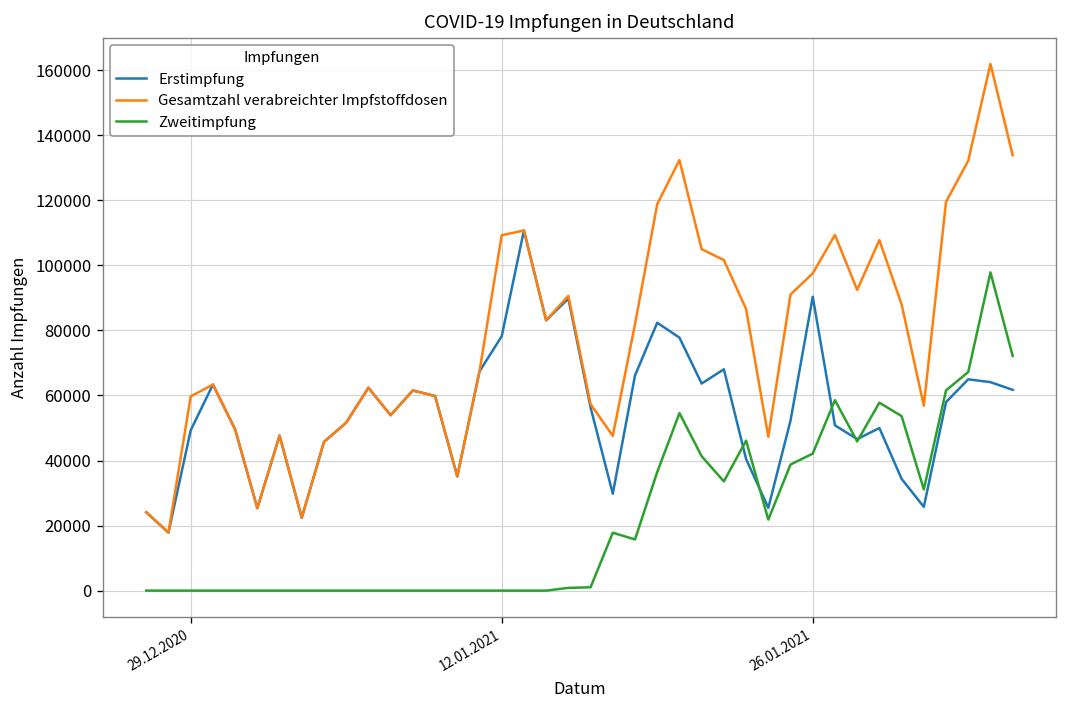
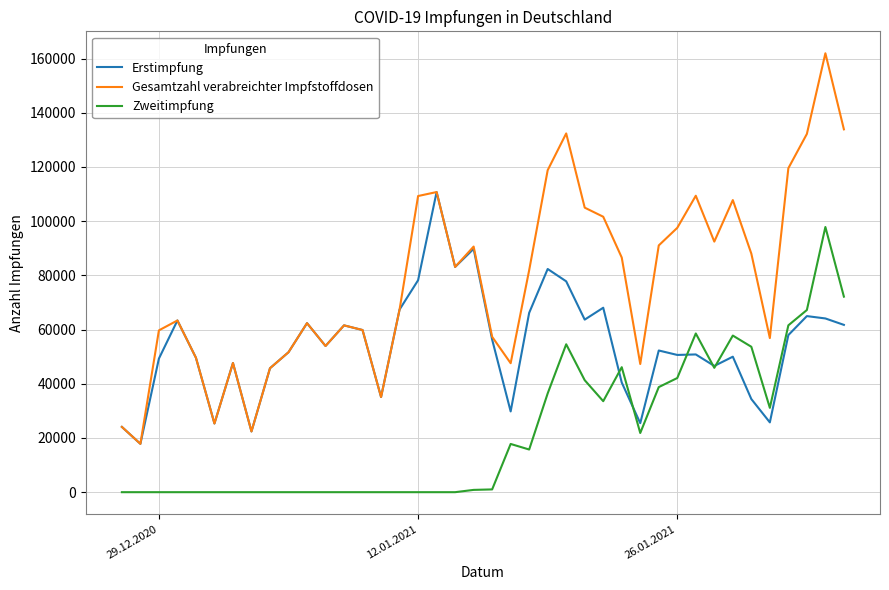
Erstimpfung, 26.01.2021: 90000 -> 51000
